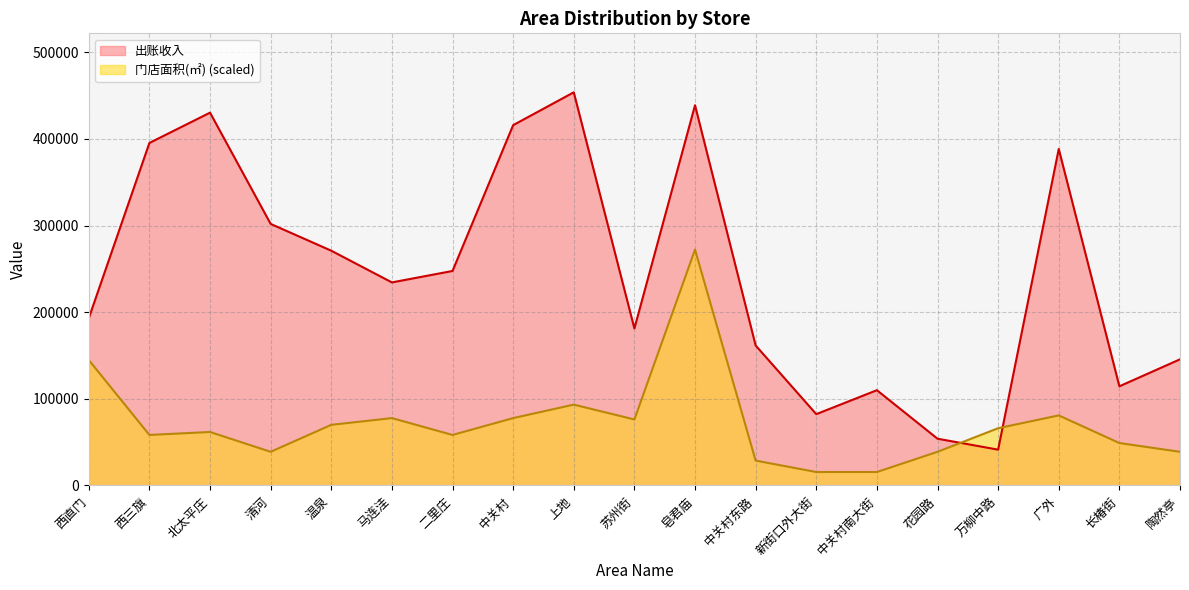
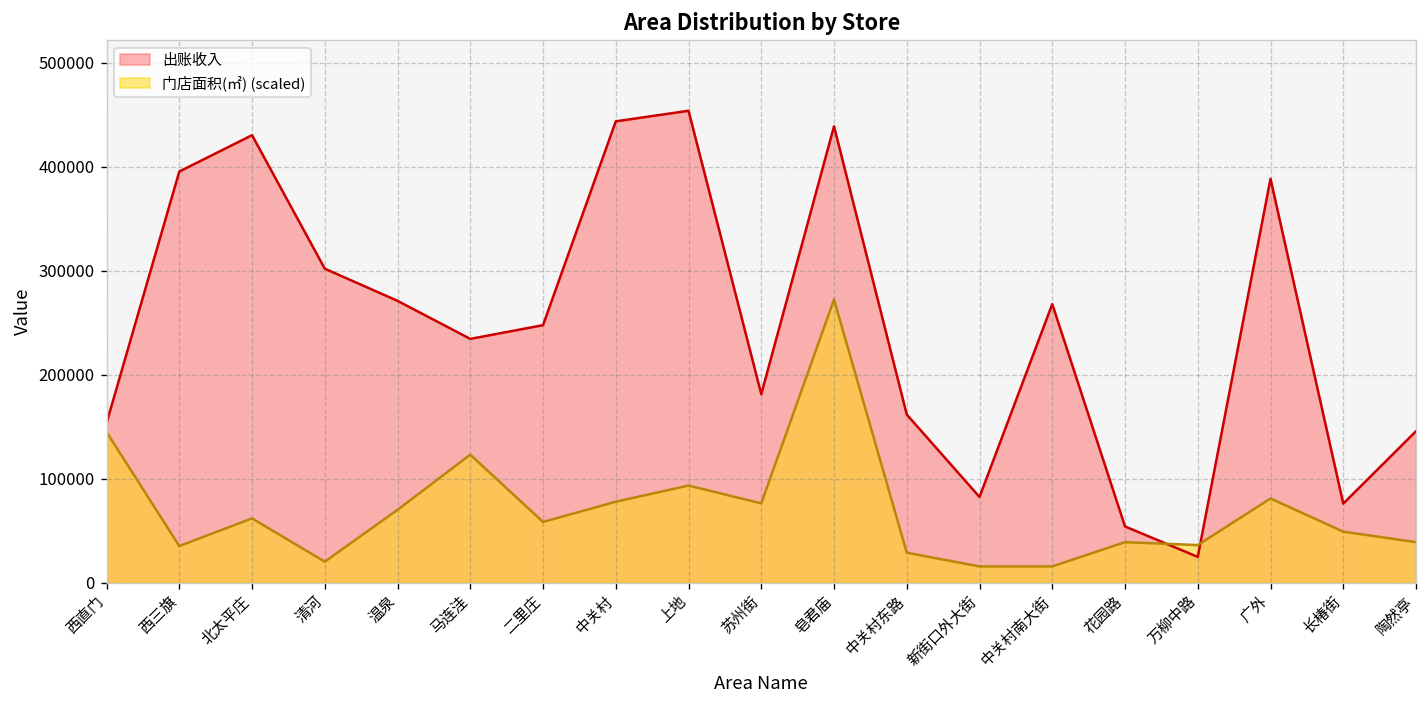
出账收入, 西直门: 190000 -> 150000
门店面积(㎡) (scaled), 西三旗: 60000 -> 40000
门店面积(㎡) (scaled), 清河: 40000 -> 20000
门店面积(㎡) (scaled), 马连洼: 80000 -> 120000
出账收入, 中关村: 420000 -> 440000
出账收入, 中关村南大街: 110000 -> 270000
出账收入, 万柳中路: 40000 -> 20000
门店面积(㎡) (scaled), 万柳中路: 70000 -> 40000
出账收入, 长椿街: 110000 -> 80000
